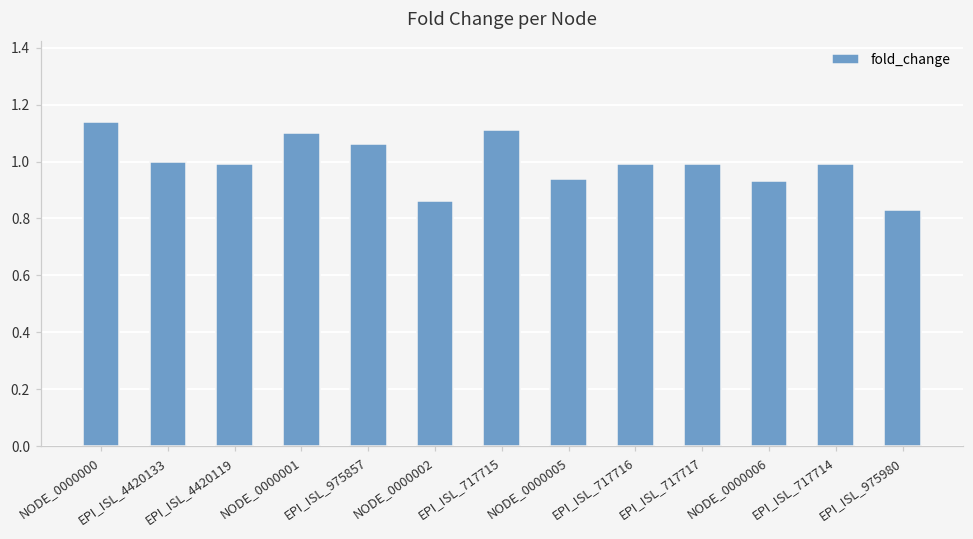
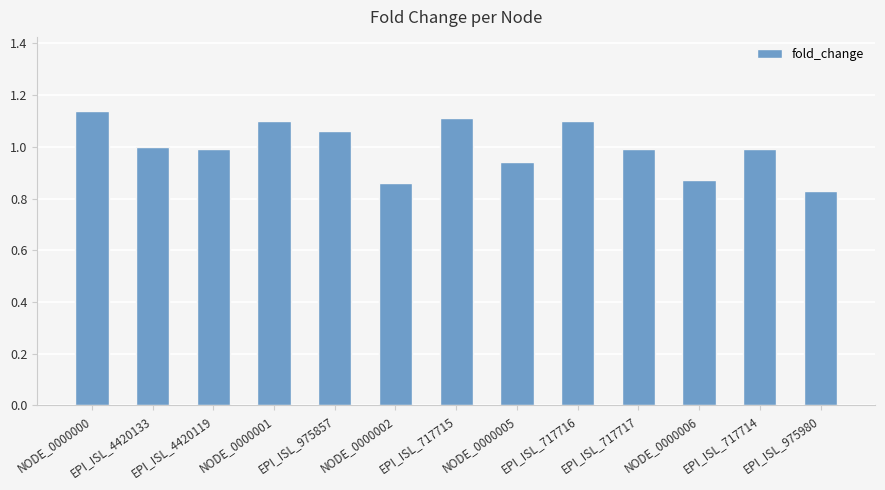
EPI_ISL_717716: 0.99 -> 1.10
NODE_0000006: 0.93 -> 0.87
